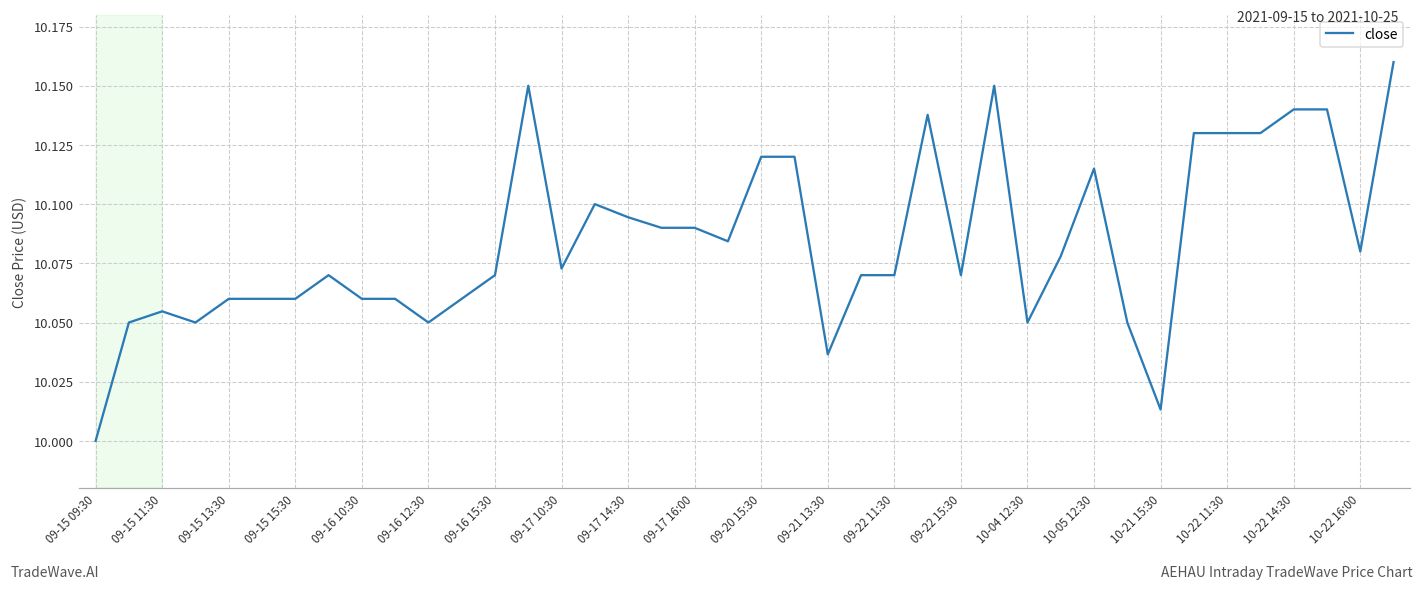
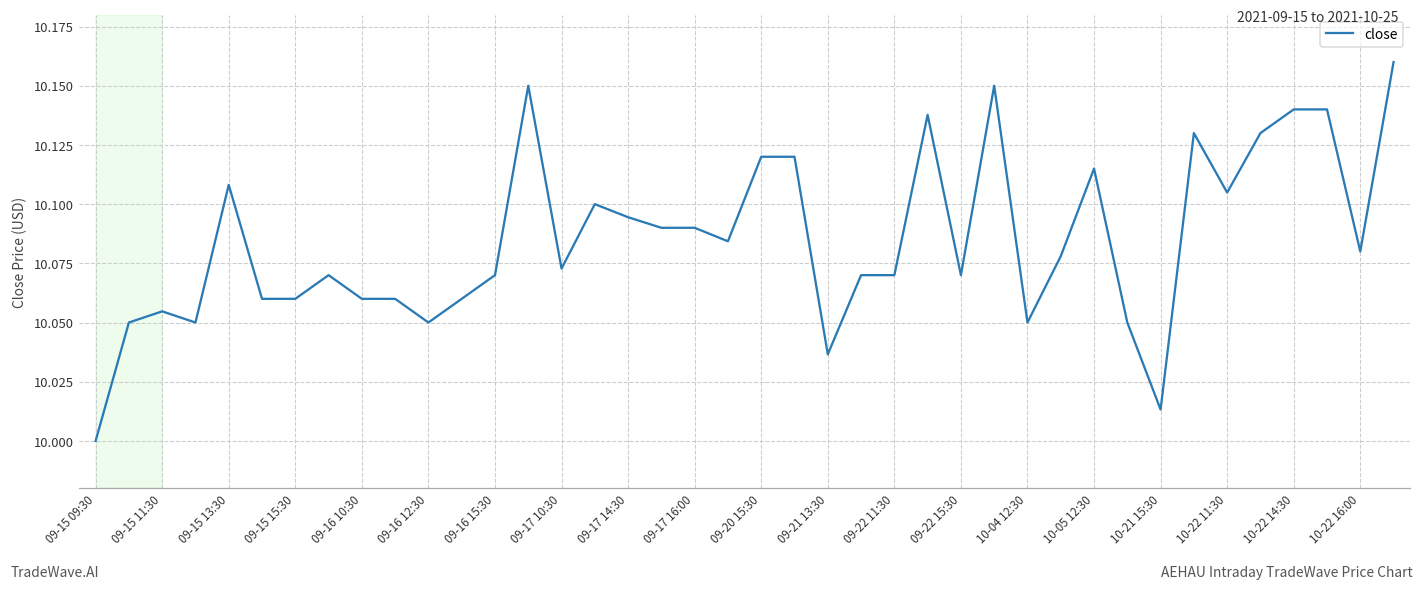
09-15 13:30: 10.060 -> 10.108
10-22 11:30: 10.130 -> 10.105
